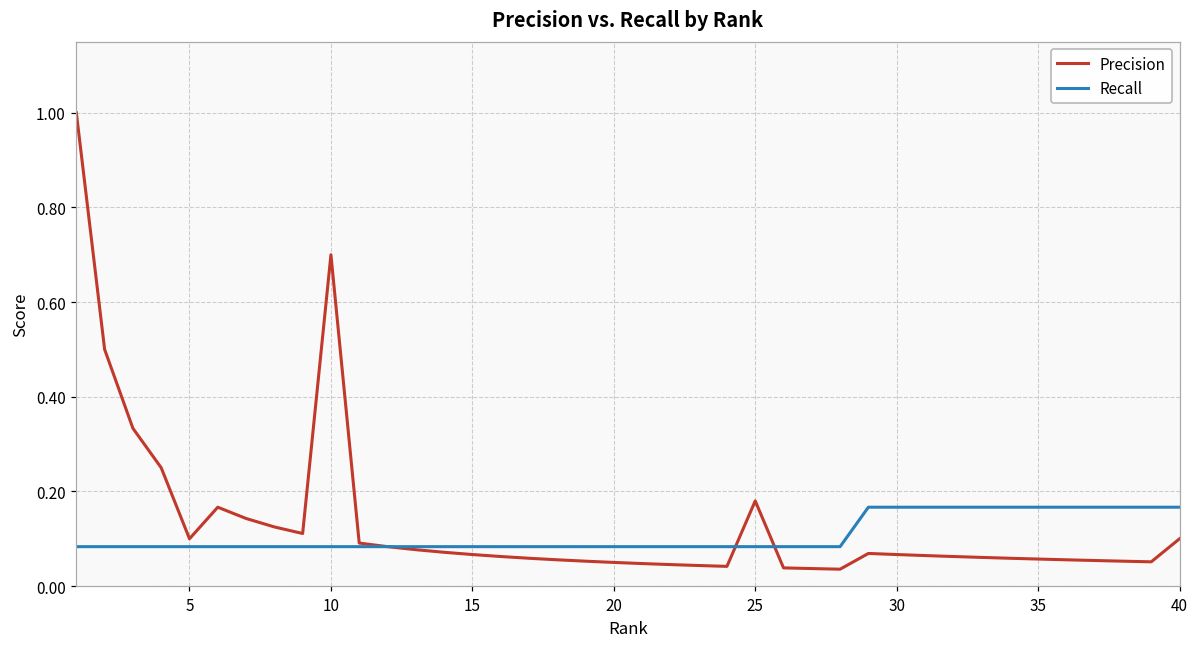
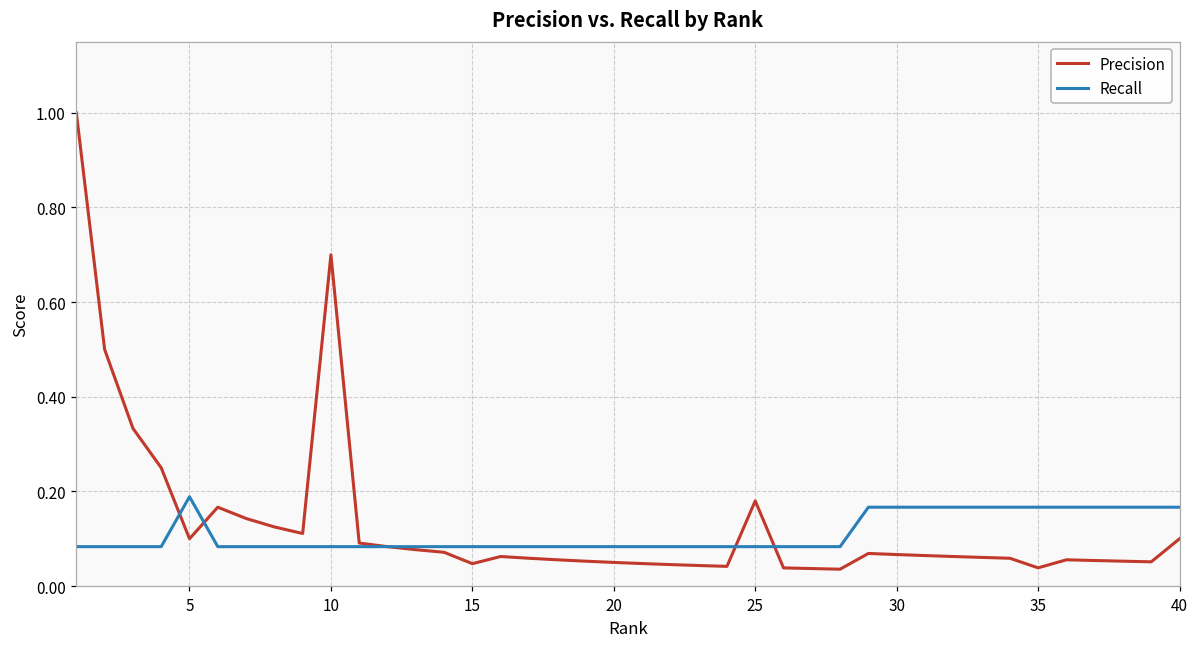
Recall, 5: 0.08 -> 0.19
Precision, 15: 0.07 -> 0.05
Precision, 35: 0.06 -> 0.04
